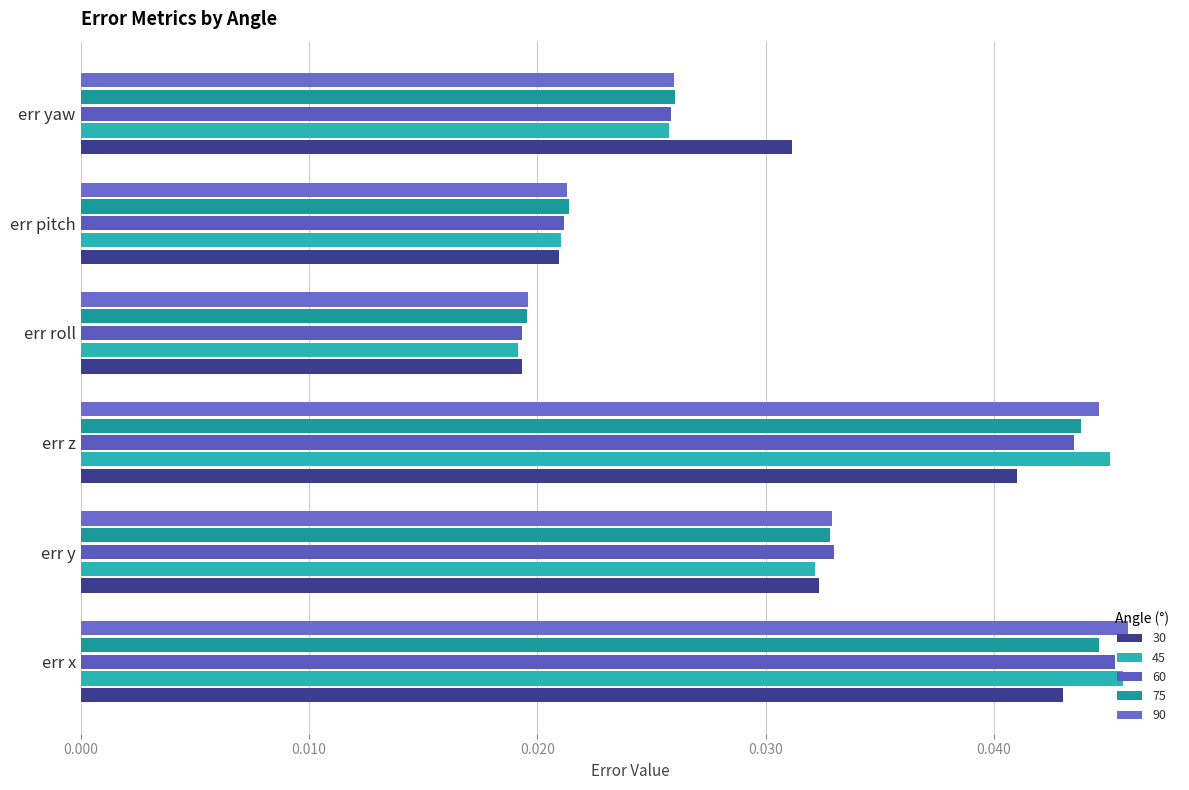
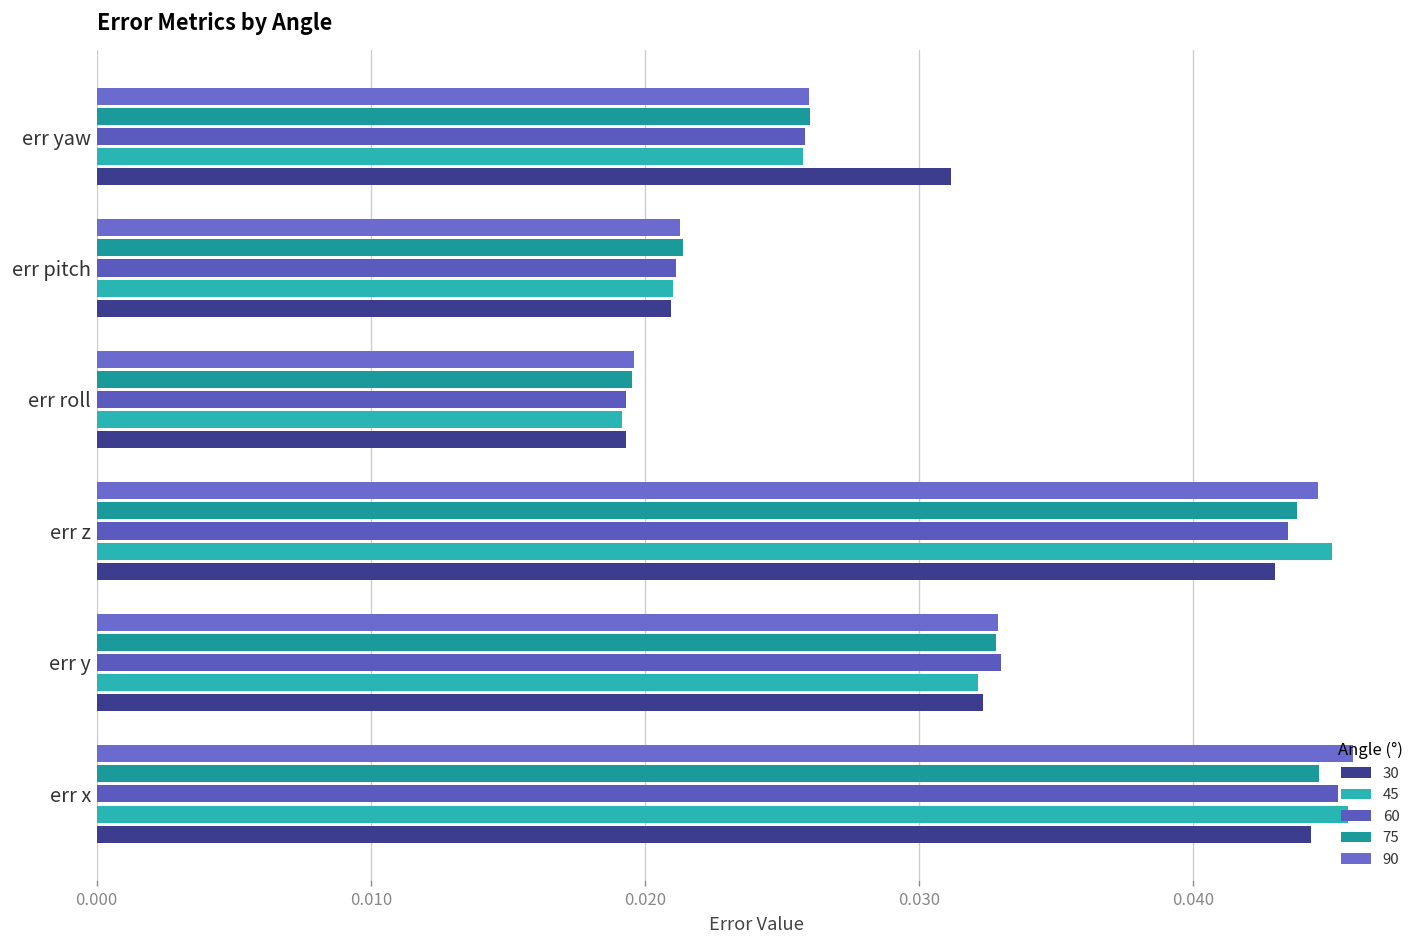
30, err z: 0.041 -> 0.043
30, err x: 0.0430 -> 0.0443
